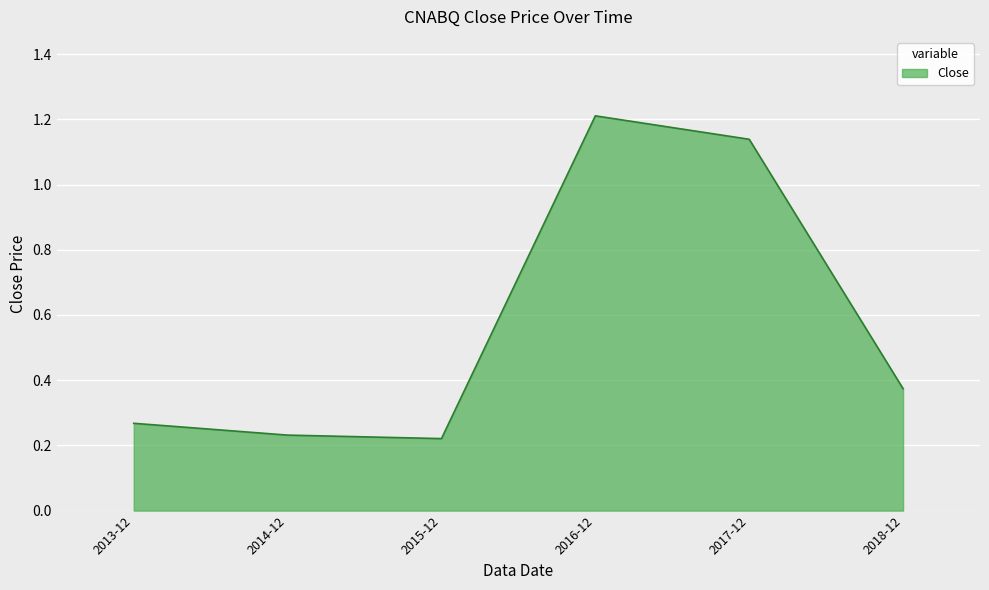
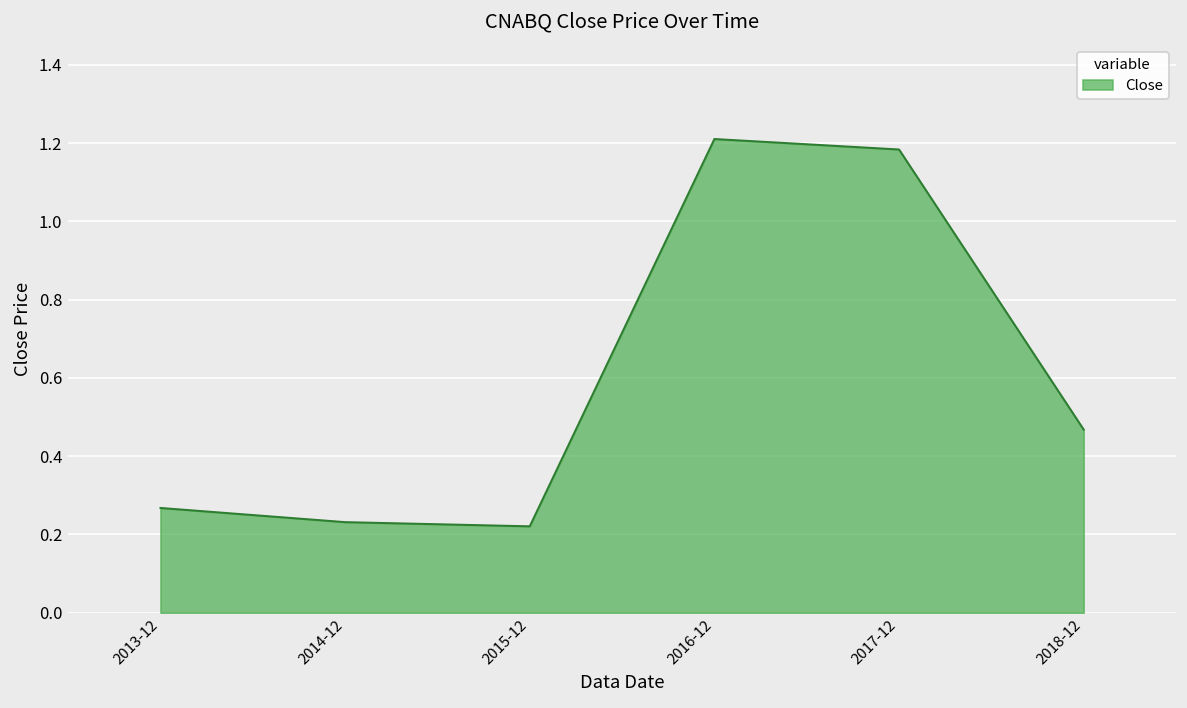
2017-12: 1.14 -> 1.18
2018-12: 0.37 -> 0.47
